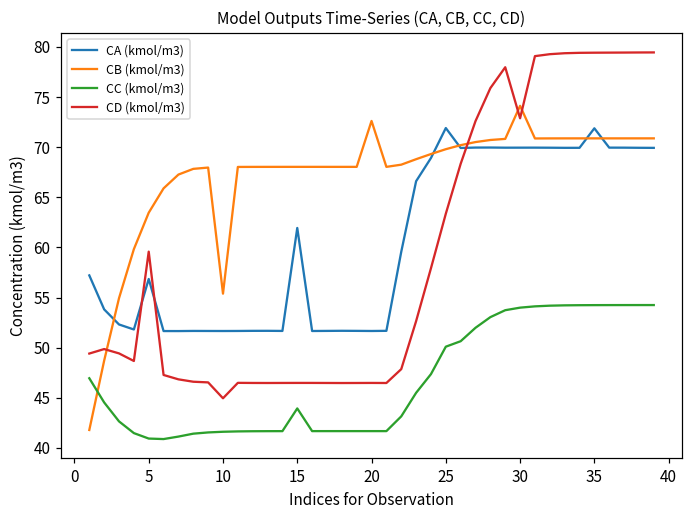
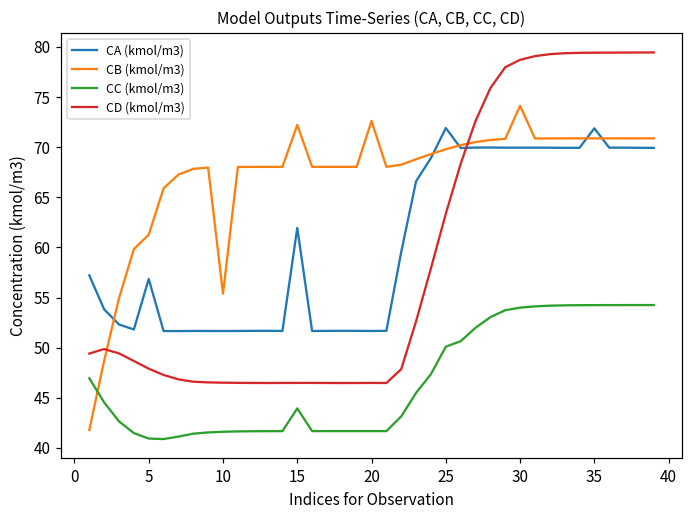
CB (kmol/m3), 5: 63 -> 61
CD (kmol/m3), 5: 60 -> 48
CD (kmol/m3), 10: 45 -> 47
CB (kmol/m3), 15: 68 -> 72
CD (kmol/m3), 30: 73 -> 79
